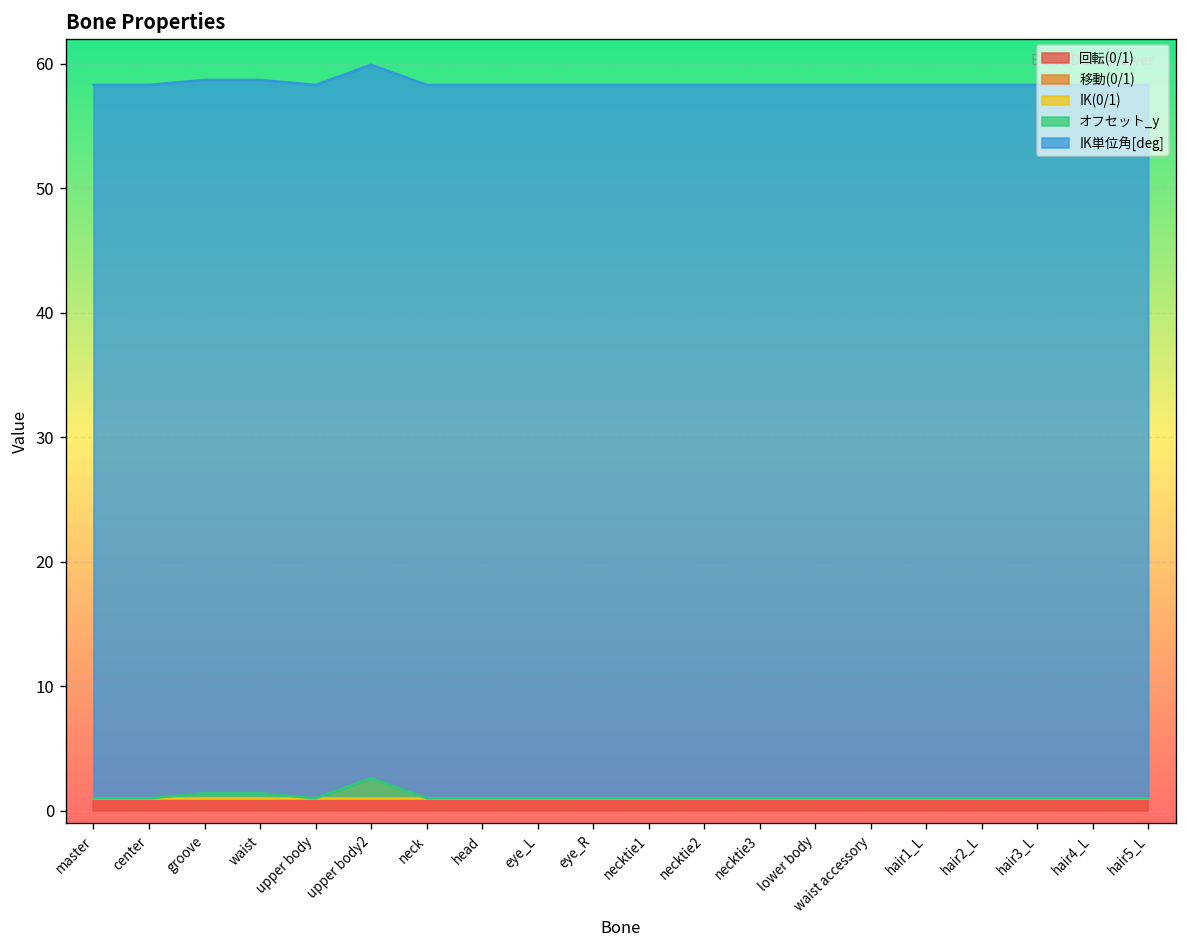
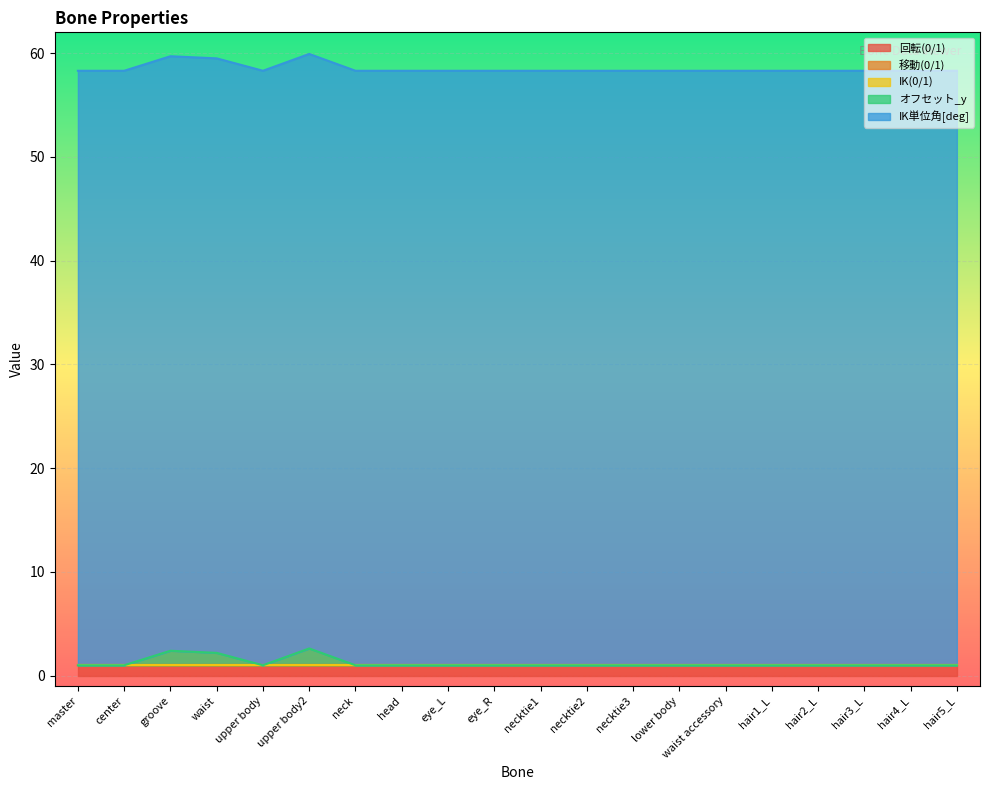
オフセット_y, groove: 1.4 -> 2.4
オフセット_y, waist: 1.4 -> 2.2
